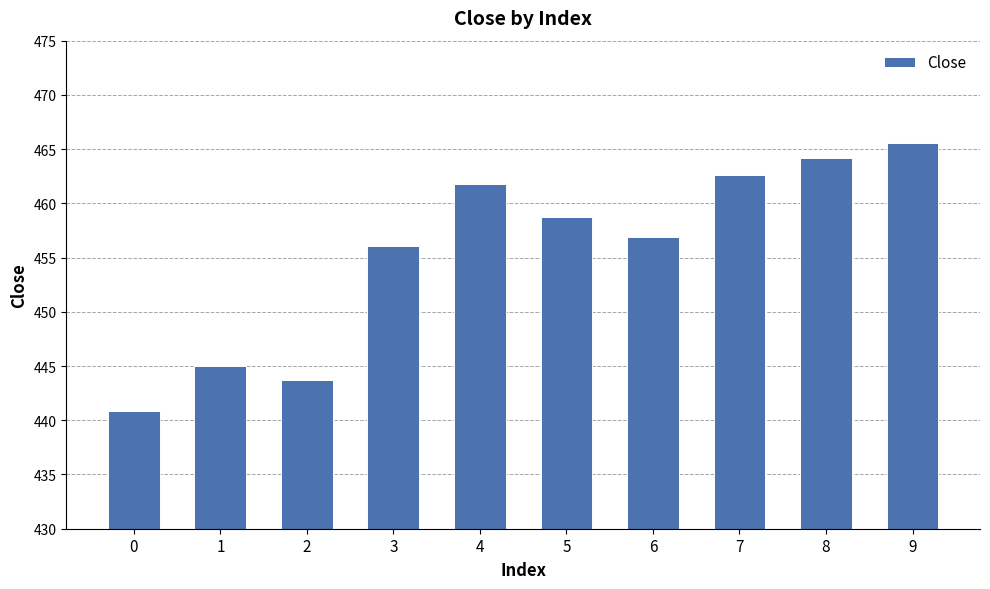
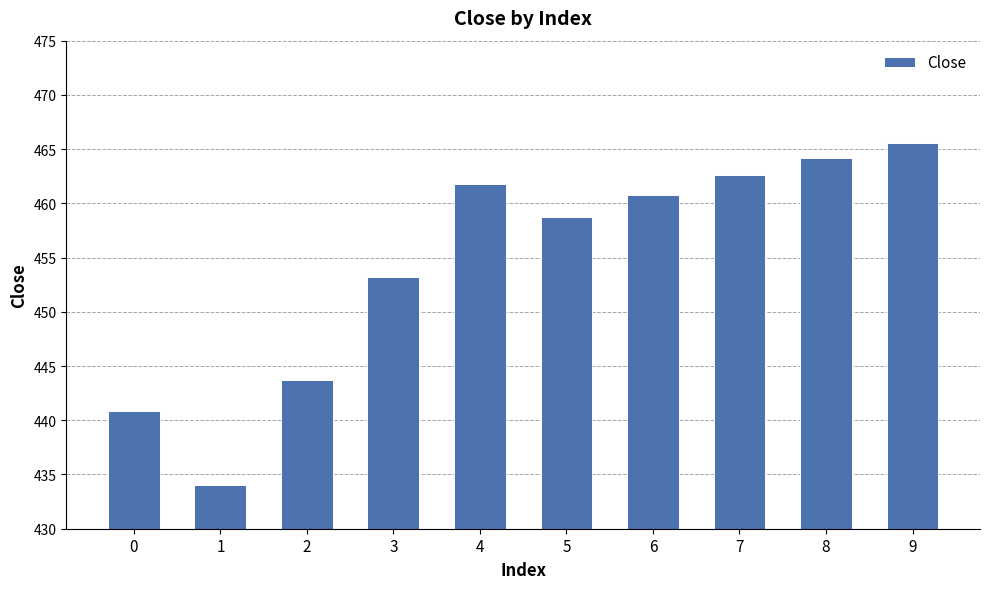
1: 445.0 -> 434.1
3: 456.1 -> 453.2
6: 456.9 -> 460.8
